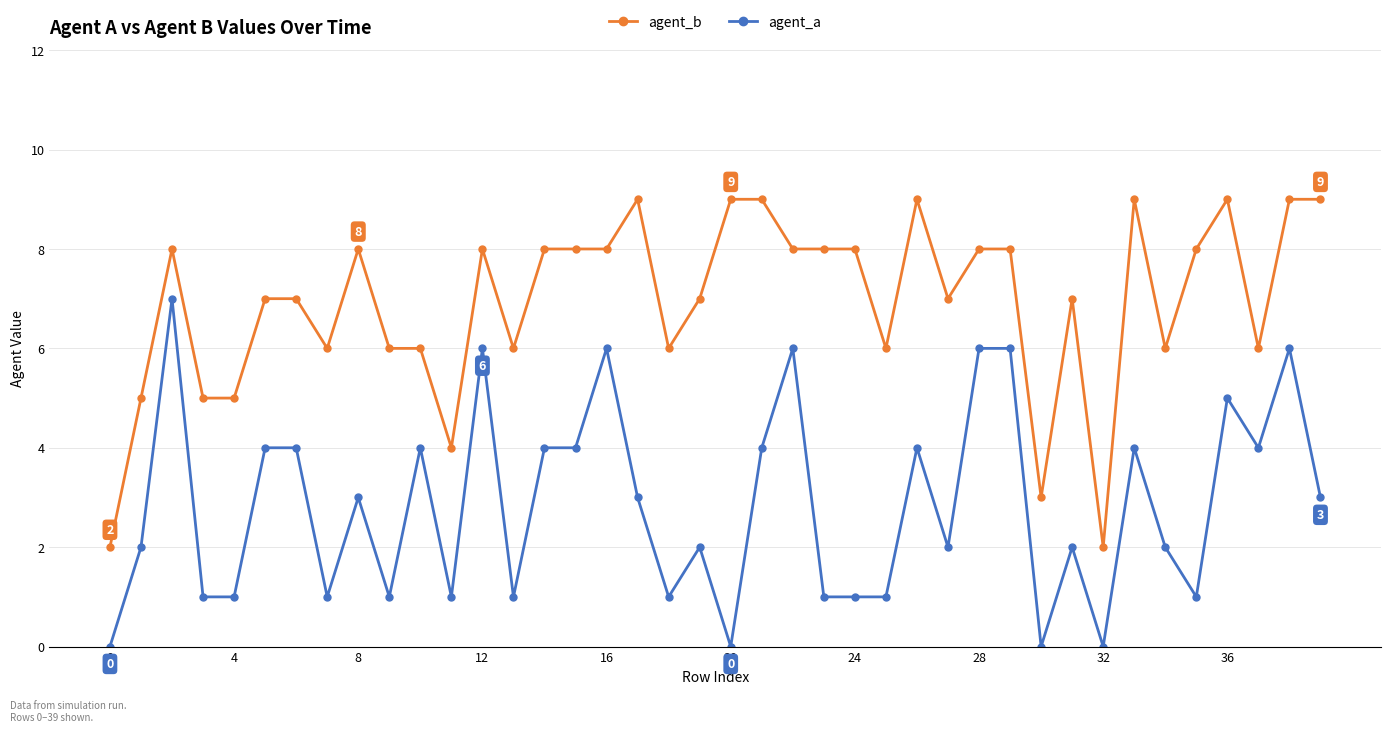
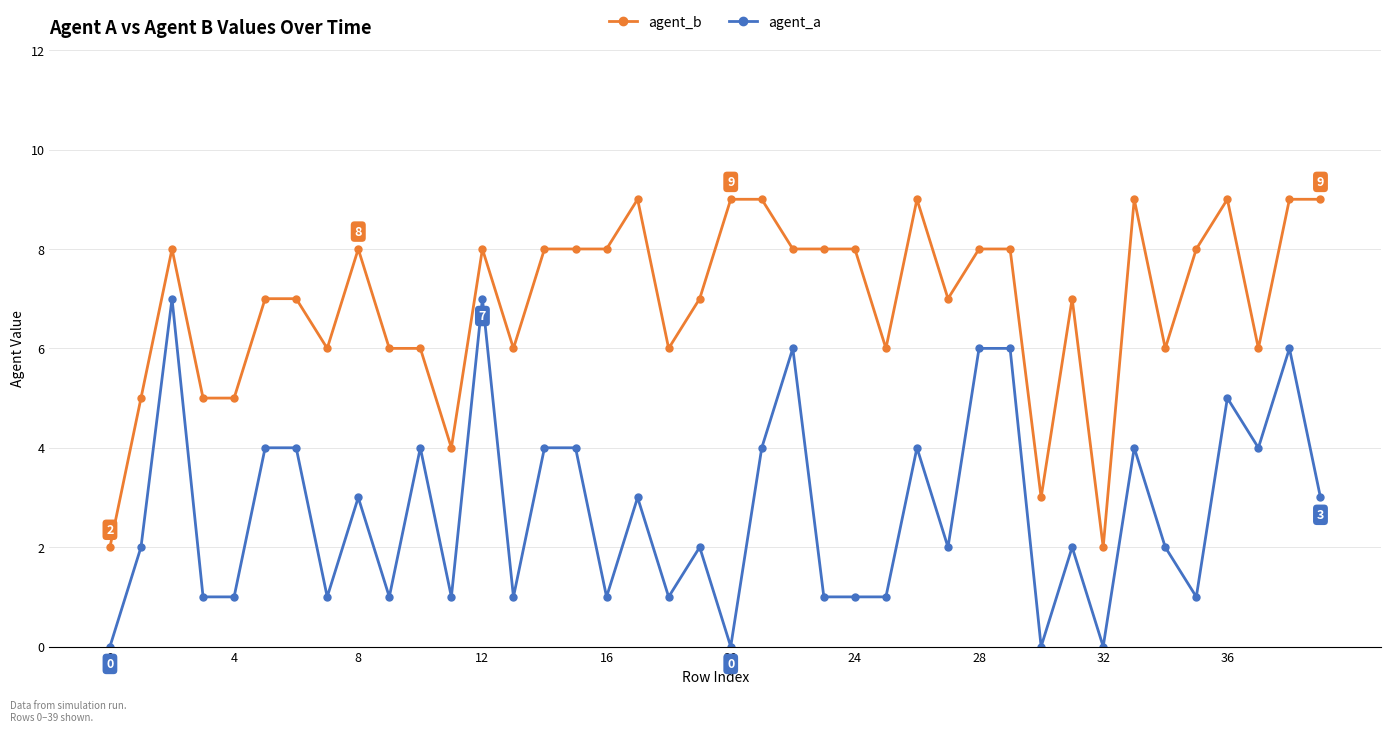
agent_a, 12: 6 -> 7
agent_a, 16: 6 -> 1
